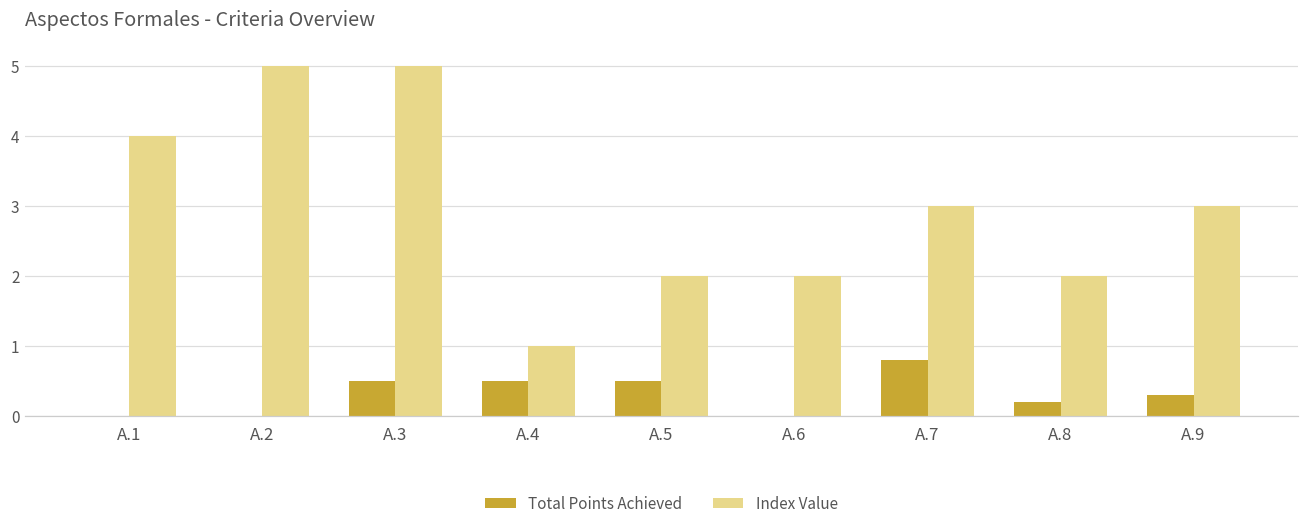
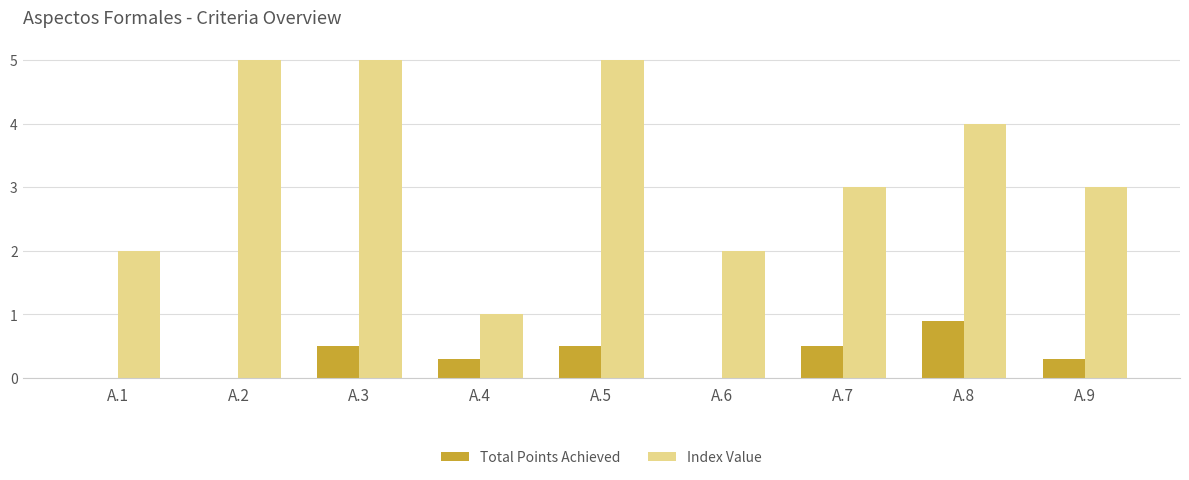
Index Value, A.1: 4 -> 2
Total Points Achieved, A.4: 0.5 -> 0.3
Index Value, A.5: 2 -> 5
Total Points Achieved, A.7: 0.8 -> 0.5
Total Points Achieved, A.8: 0.2 -> 0.9
Index Value, A.8: 2 -> 4
